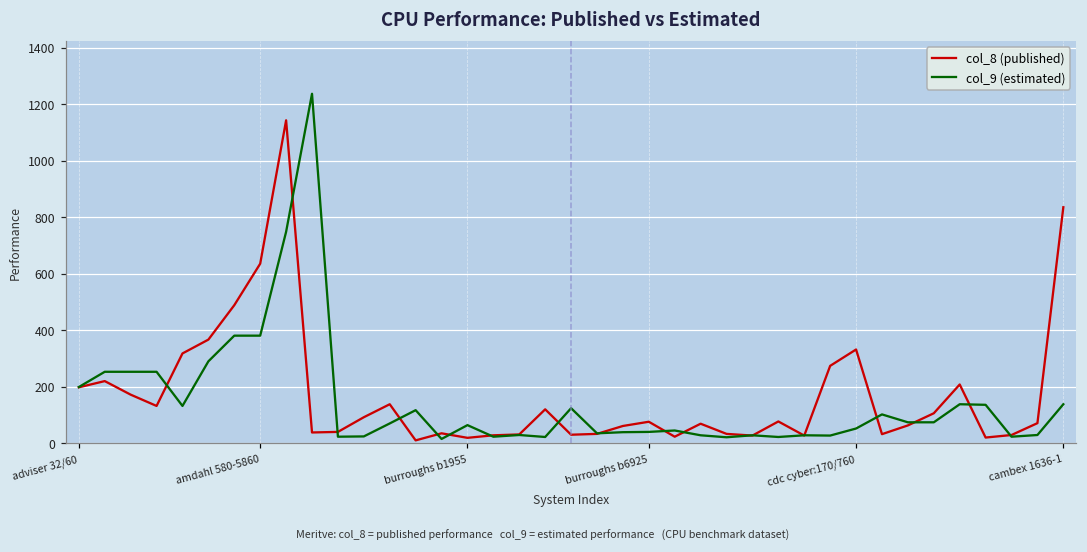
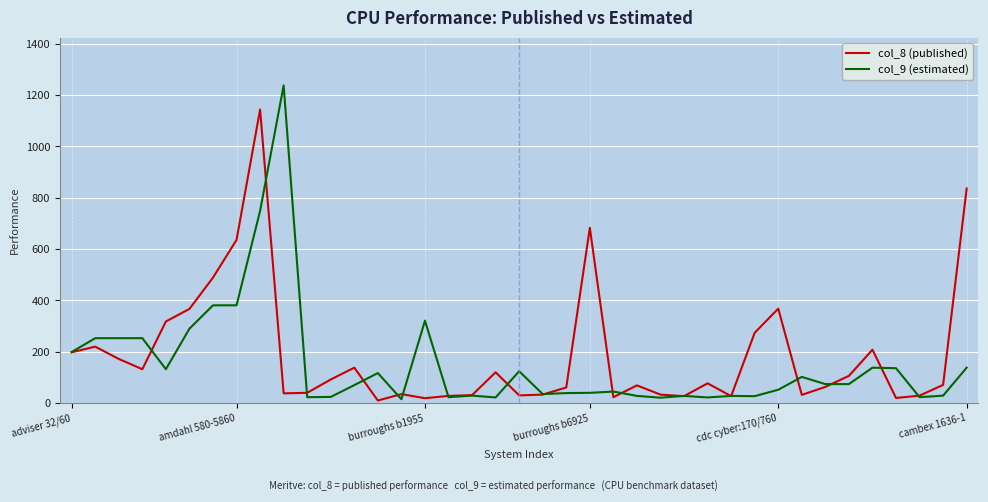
col_9 (estimated), burroughs b1955: 60 -> 320
col_8 (published), burroughs b6925: 80 -> 680
col_8 (published), cdc cyber:170/760: 330 -> 370
